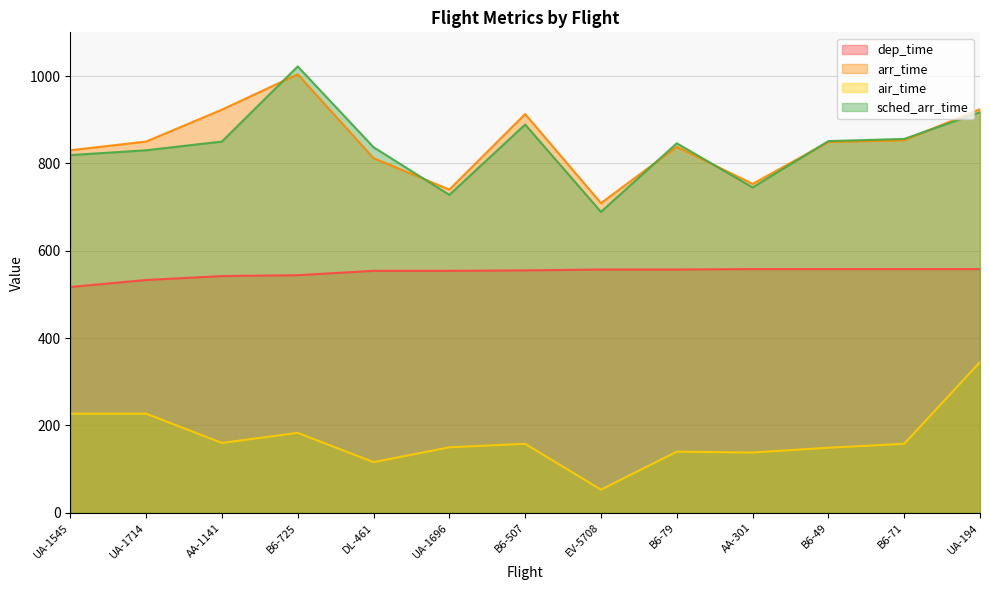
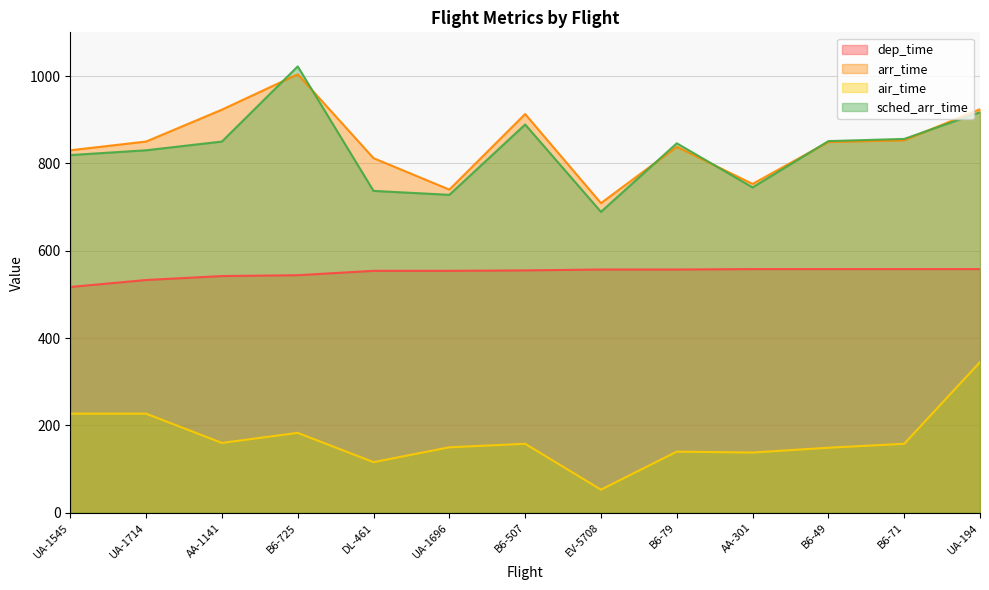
sched_arr_time, DL-461: 840 -> 740
